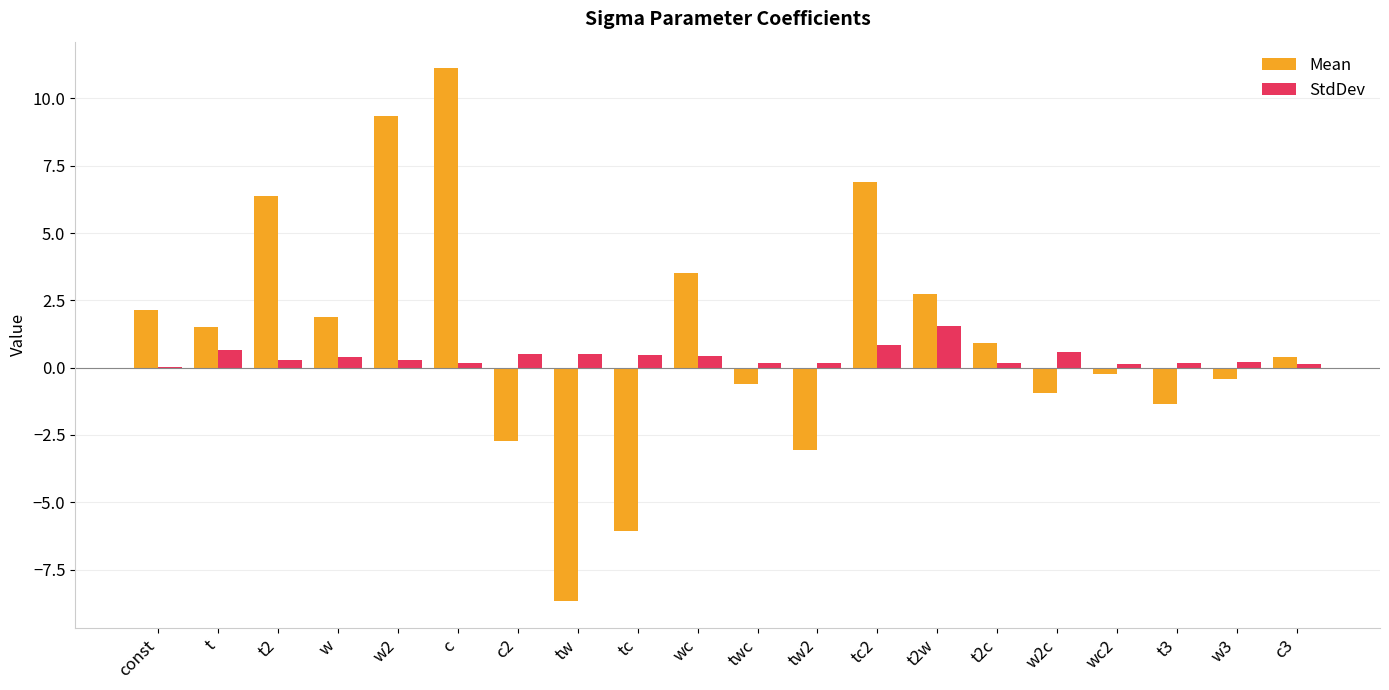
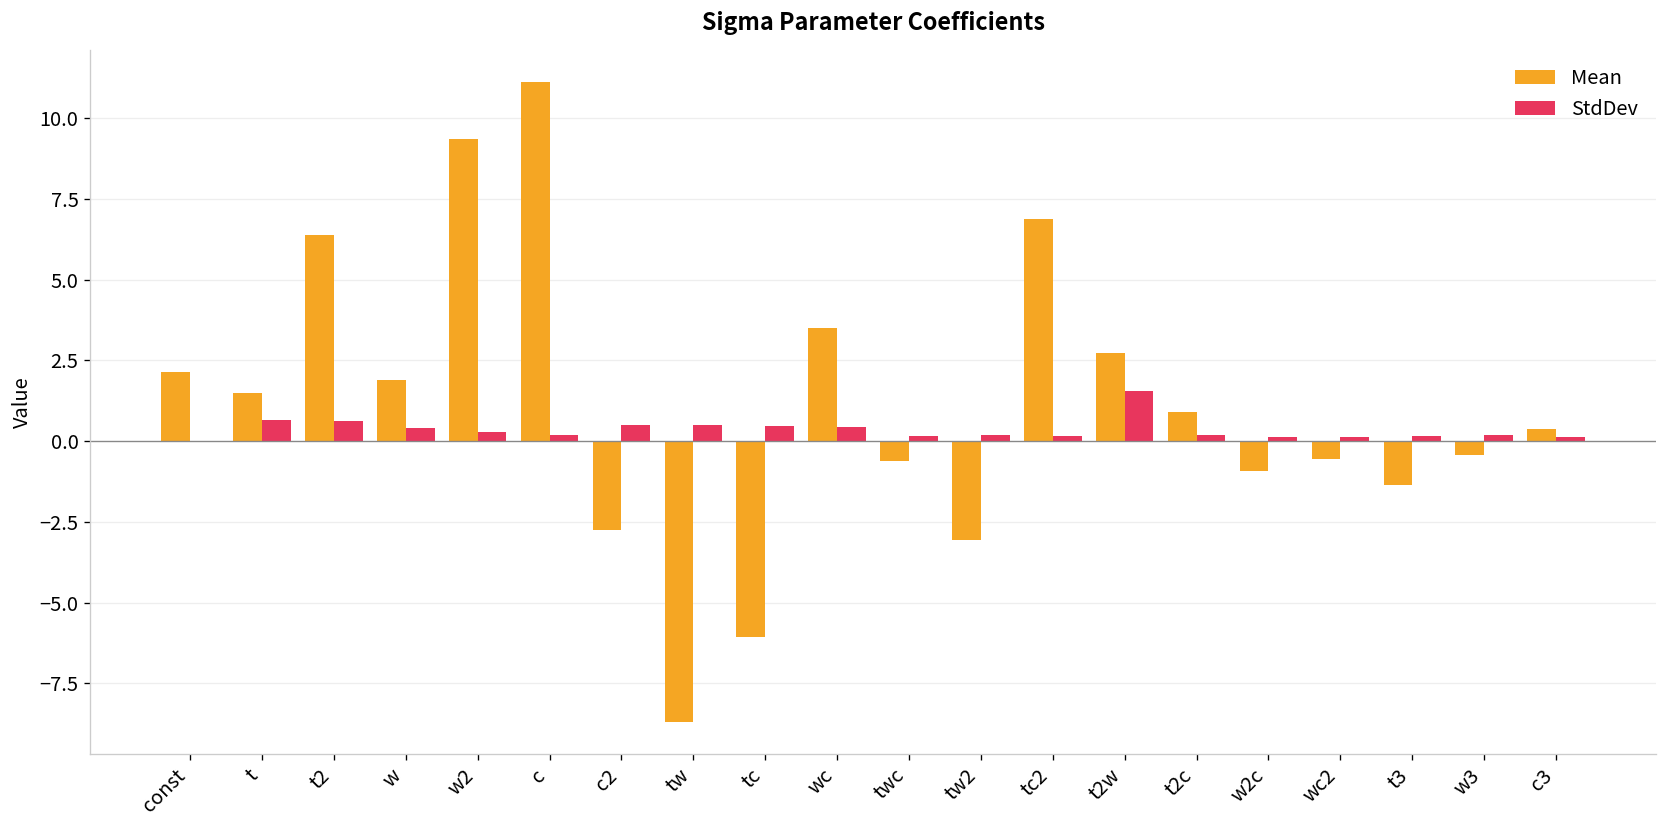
StdDev, t2: 0.3 -> 0.6
StdDev, tc2: 0.8 -> 0.2
StdDev, w2c: 0.6 -> 0.1
Mean, wc2: -0.2 -> -0.6
